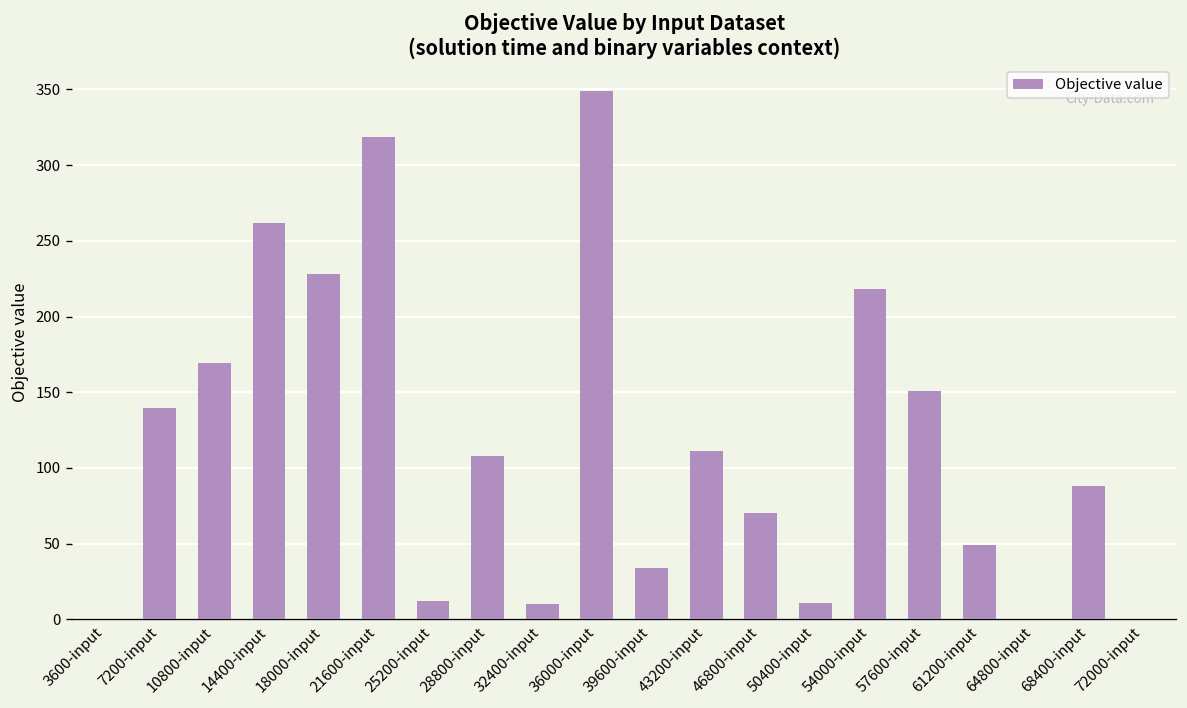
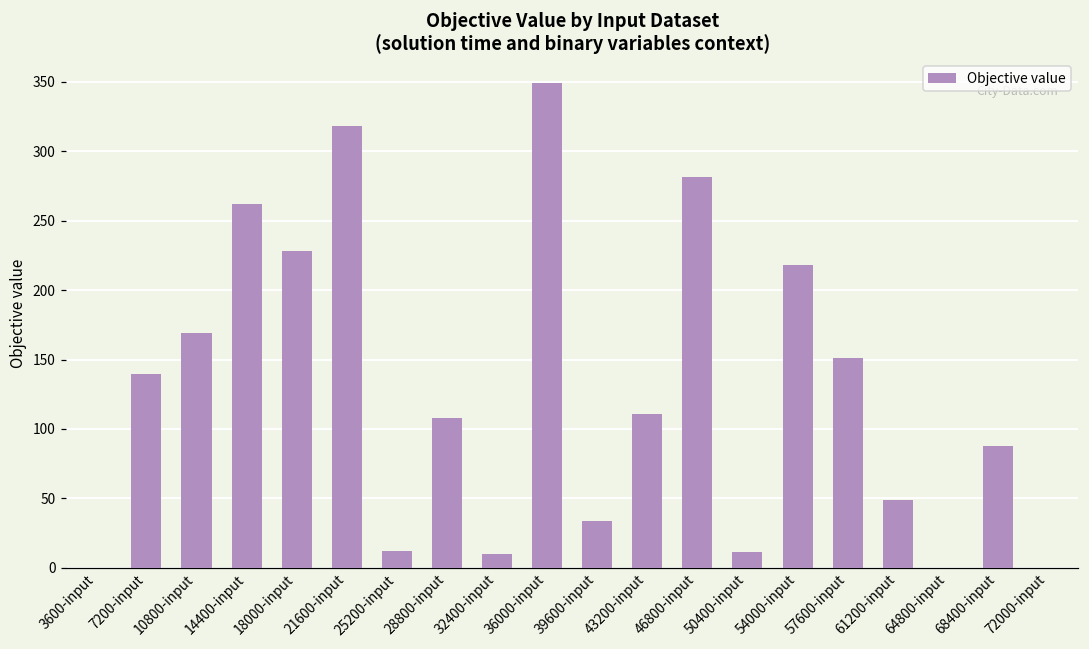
46800-input: 70 -> 281
